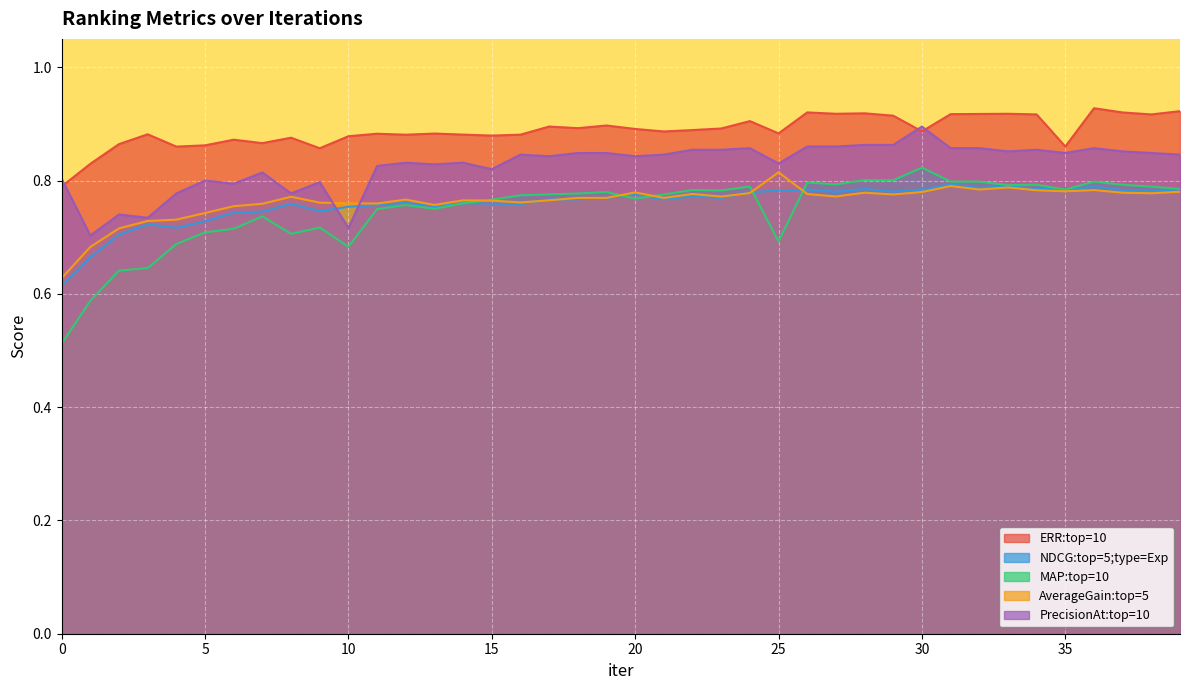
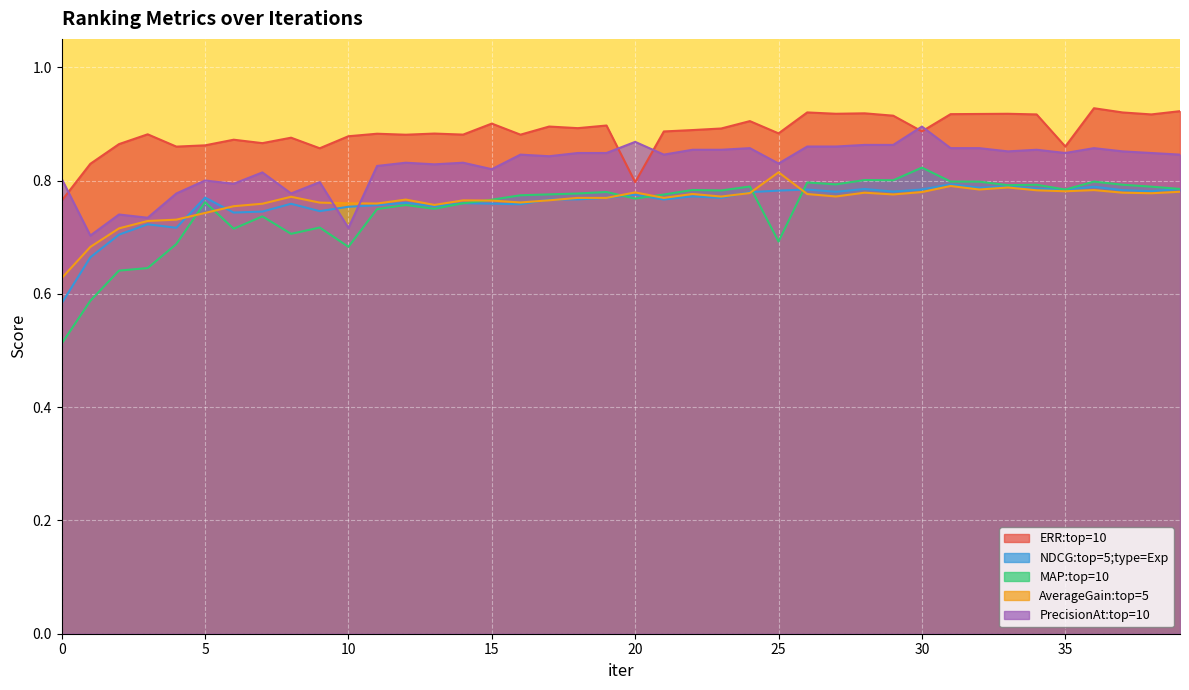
ERR:top=10, 0: 0.79 -> 0.76
NDCG:top=5;type=Exp, 0: 0.61 -> 0.58
NDCG:top=5;type=Exp, 5: 0.73 -> 0.77
MAP:top=10, 5: 0.71 -> 0.76
ERR:top=10, 15: 0.88 -> 0.90
ERR:top=10, 20: 0.89 -> 0.80
PrecisionAt:top=10, 20: 0.84 -> 0.87
